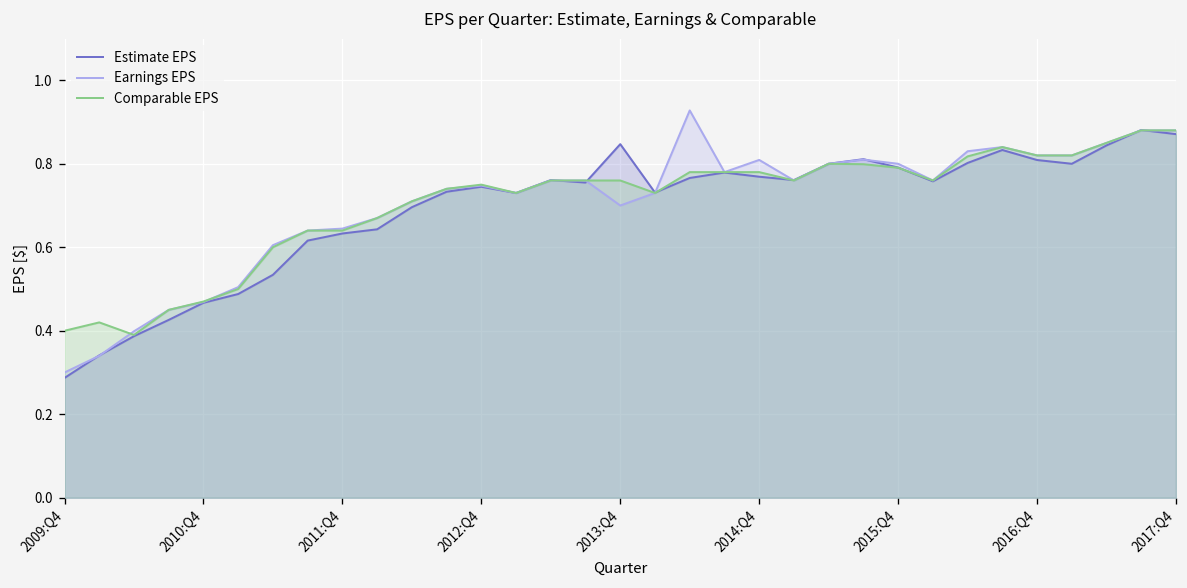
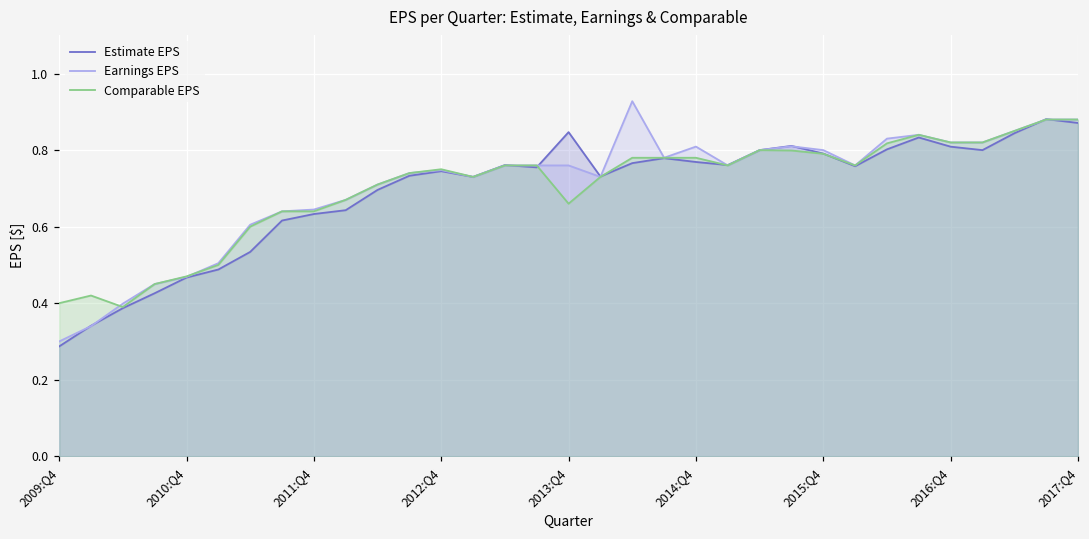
Earnings EPS, 2013:Q4: 0.70 -> 0.76
Comparable EPS, 2013:Q4: 0.76 -> 0.66
